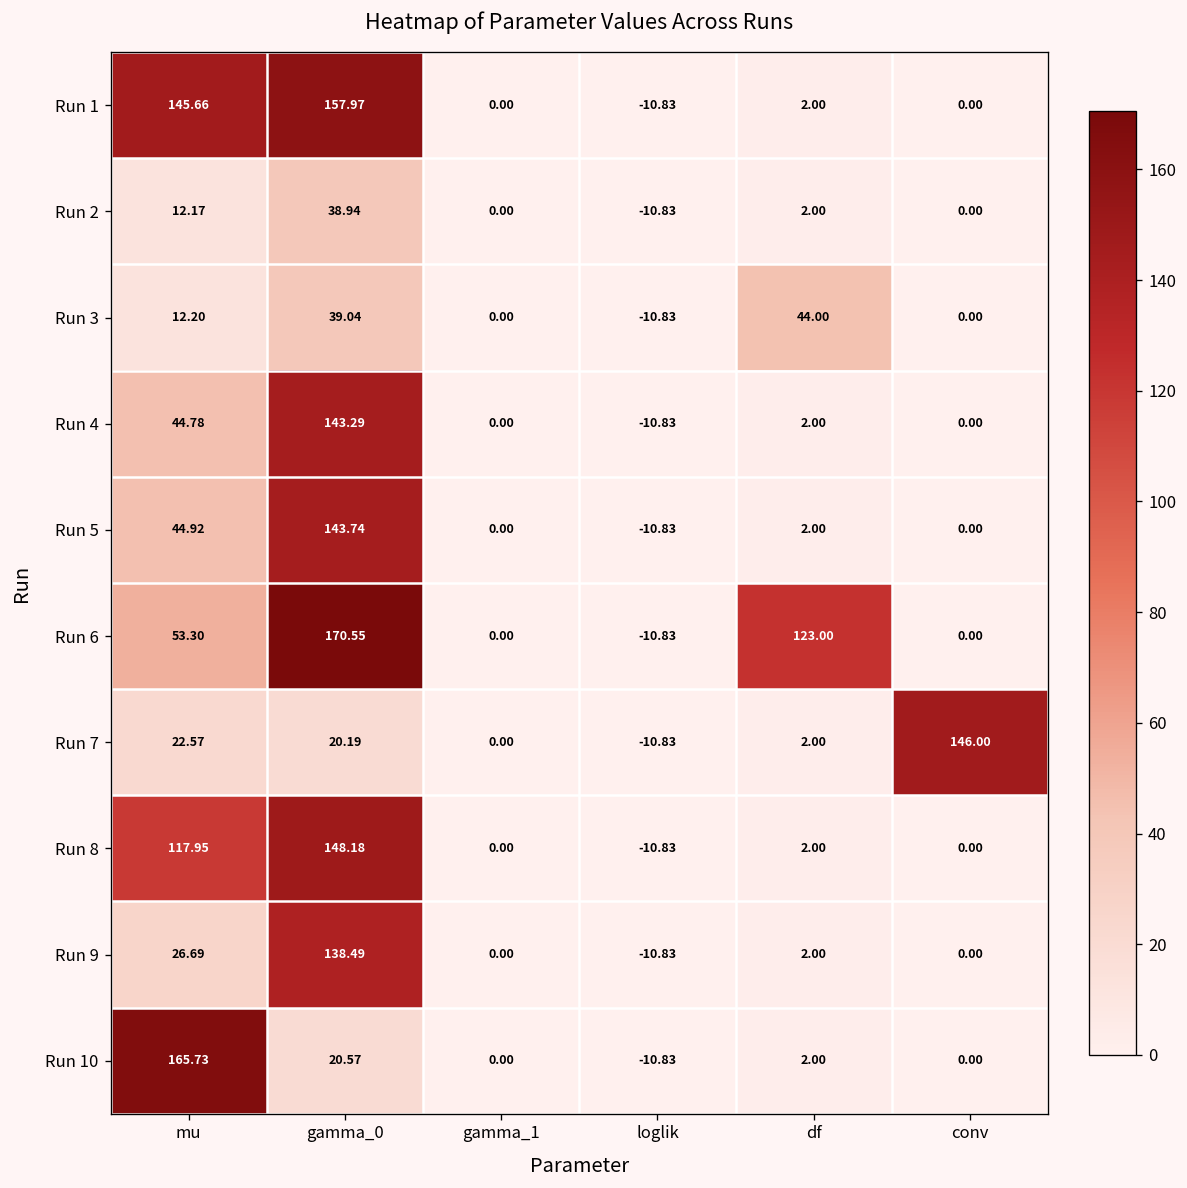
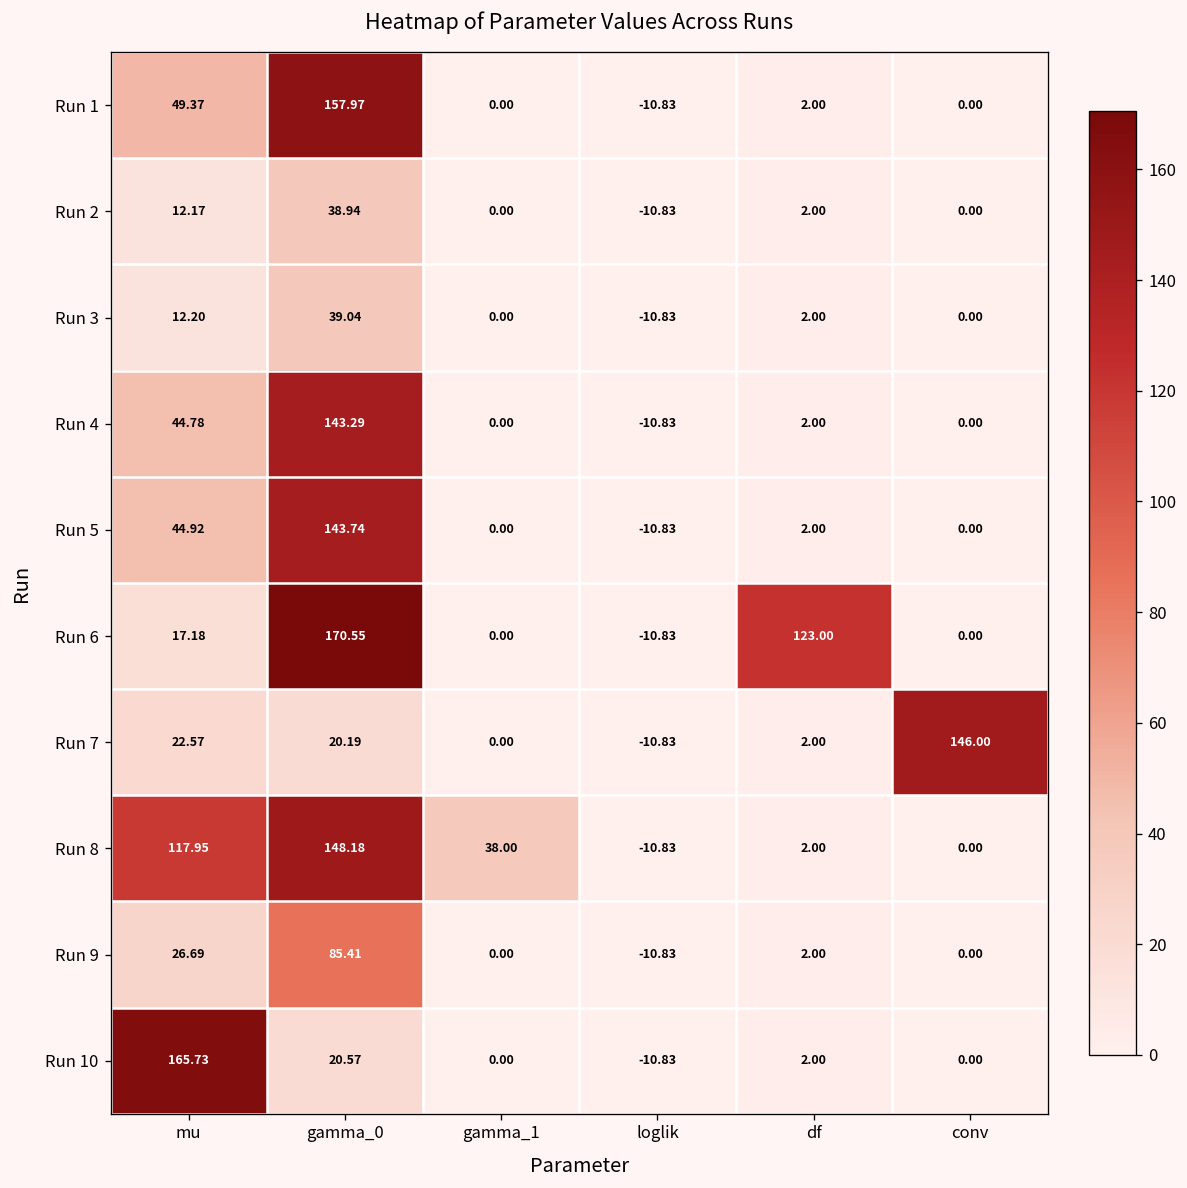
Run 1, mu: 145.66 -> 49.37
Run 3, df: 44.00 -> 2.00
Run 6, mu: 53.30 -> 17.18
Run 8, gamma_1: 0.00 -> 38.00
Run 9, gamma_0: 138.49 -> 85.41
